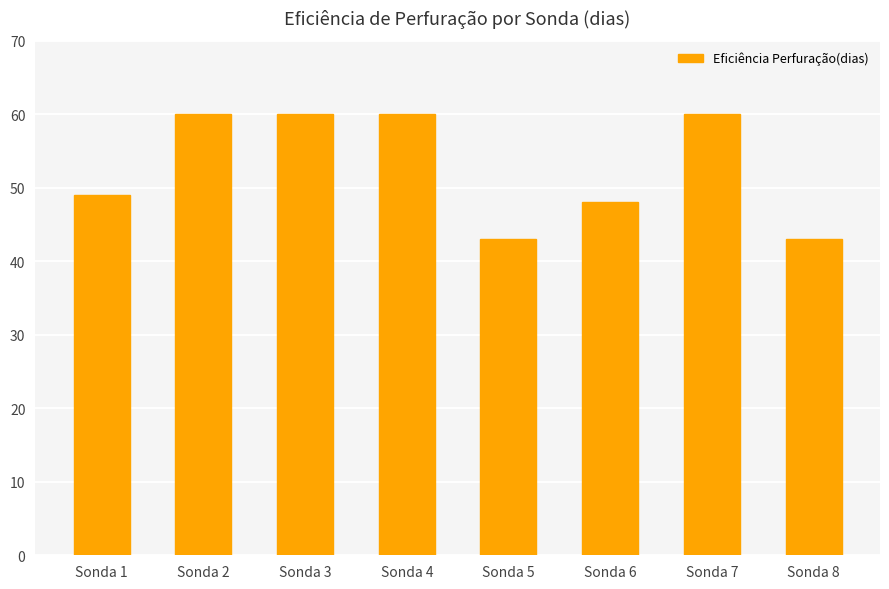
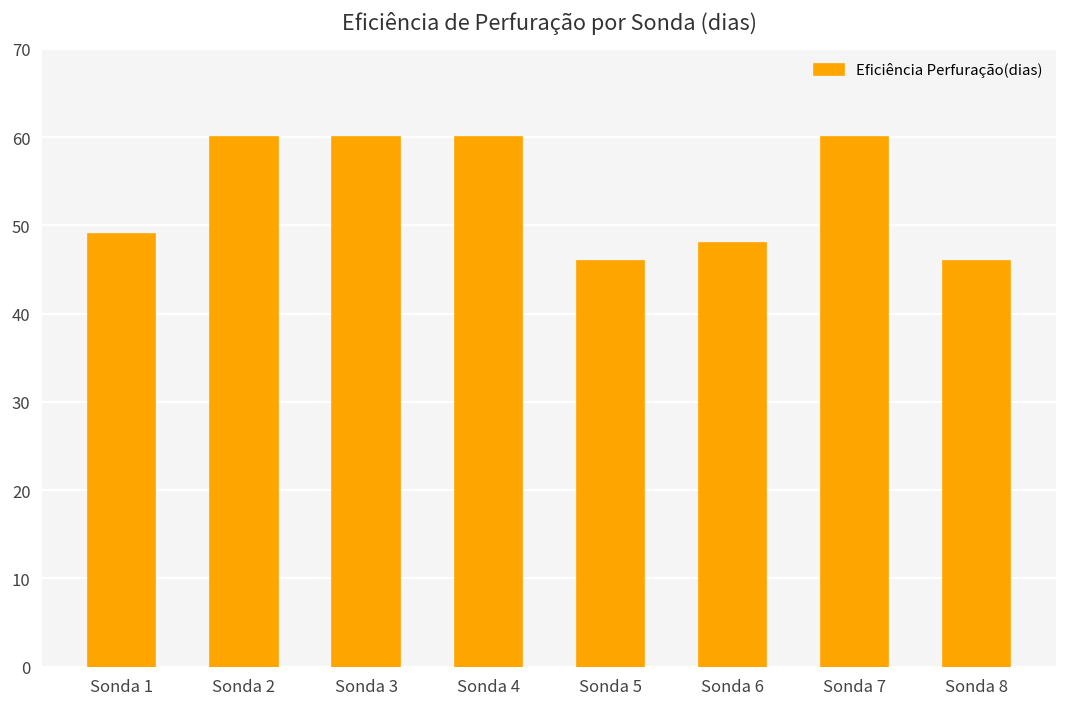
Sonda 5: 43 -> 46
Sonda 8: 43 -> 46
